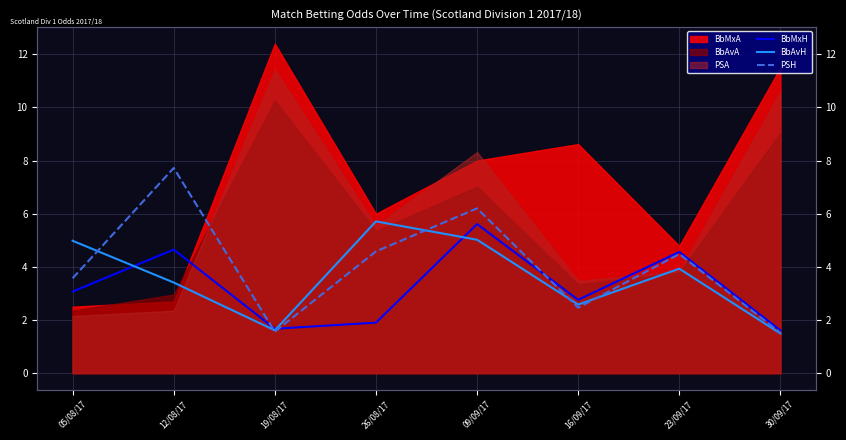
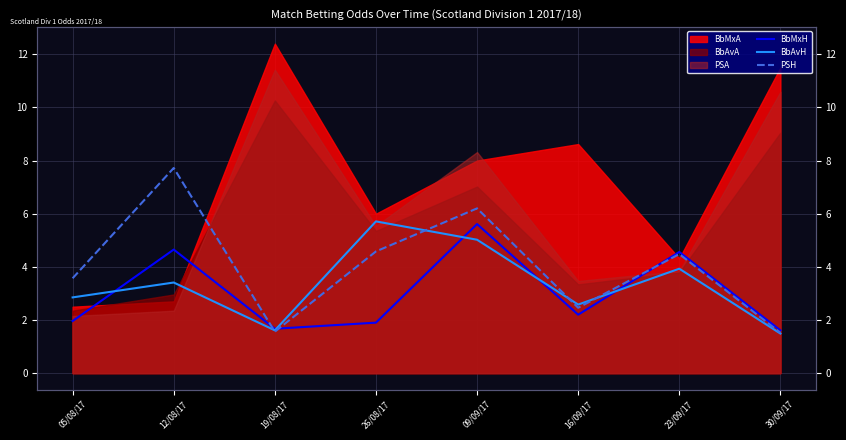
BbMxH, 05/08/17: 3.1 -> 2.0
BbAvH, 05/08/17: 5.0 -> 2.9
BbMxH, 16/09/17: 2.8 -> 2.2
BbMxA, 23/09/17: 4.8 -> 4.3
